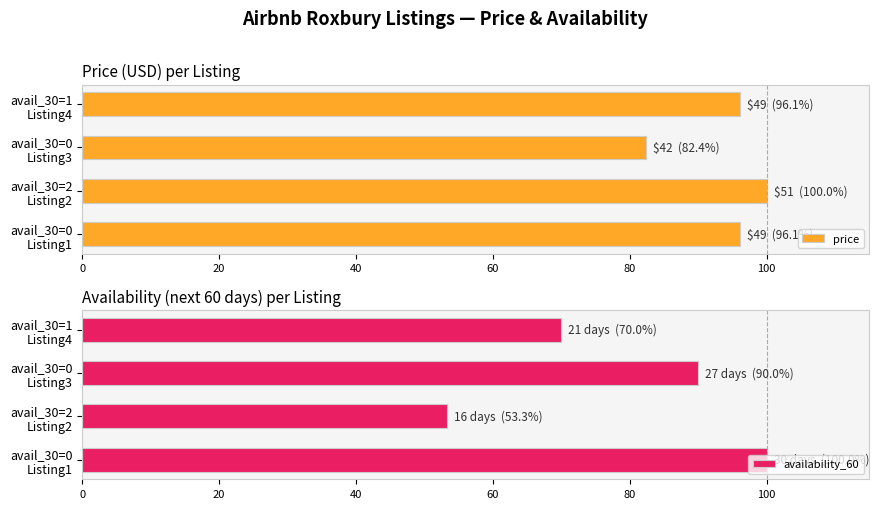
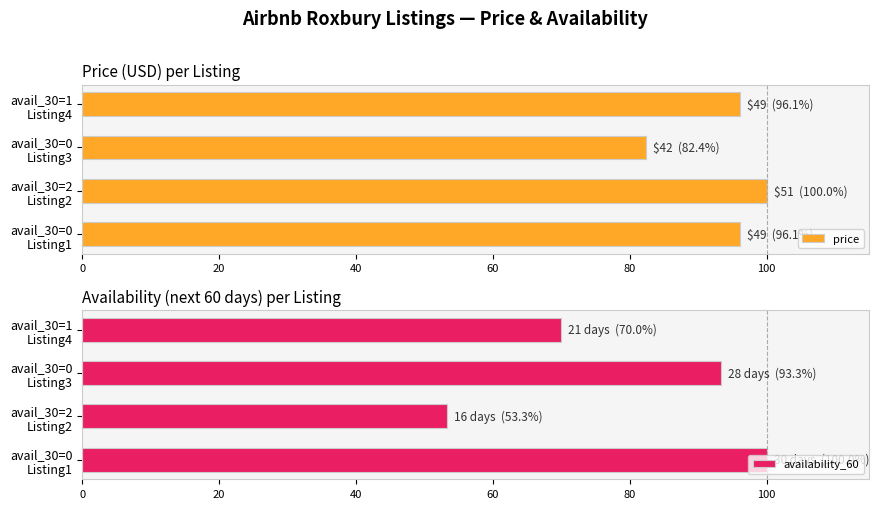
Availability (next 60 days) per Listing, avail_30=0 Listing3: 27 days (90.0%) -> 28 days (93.3%)
